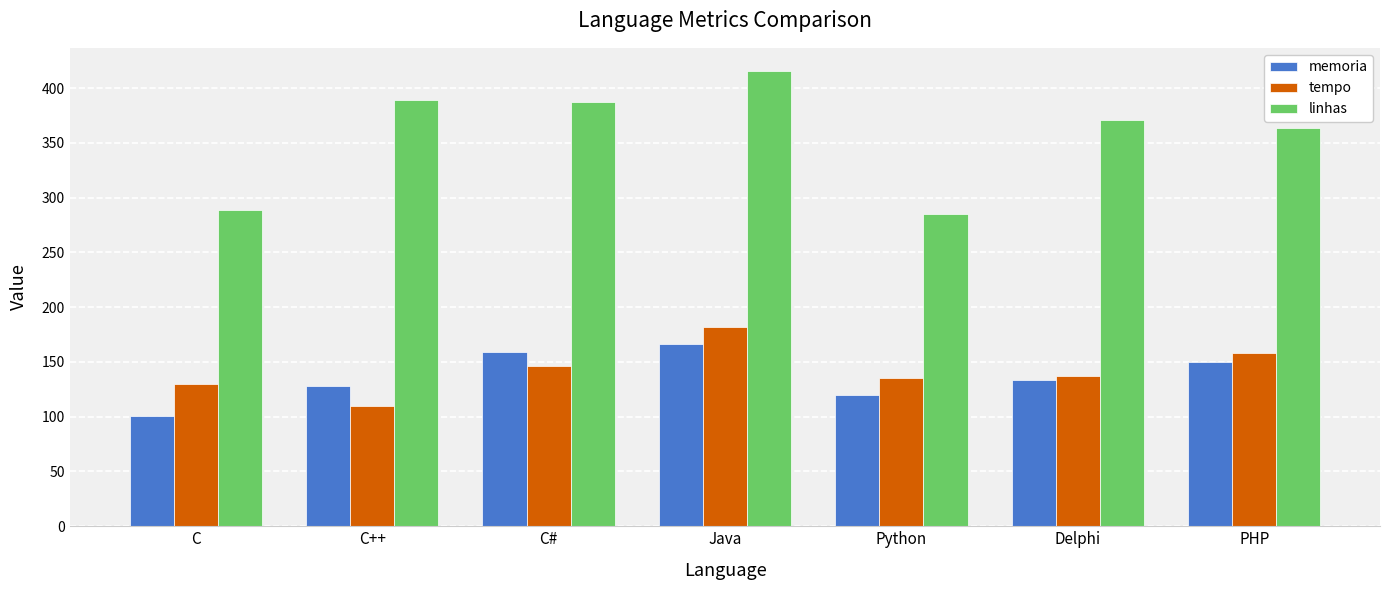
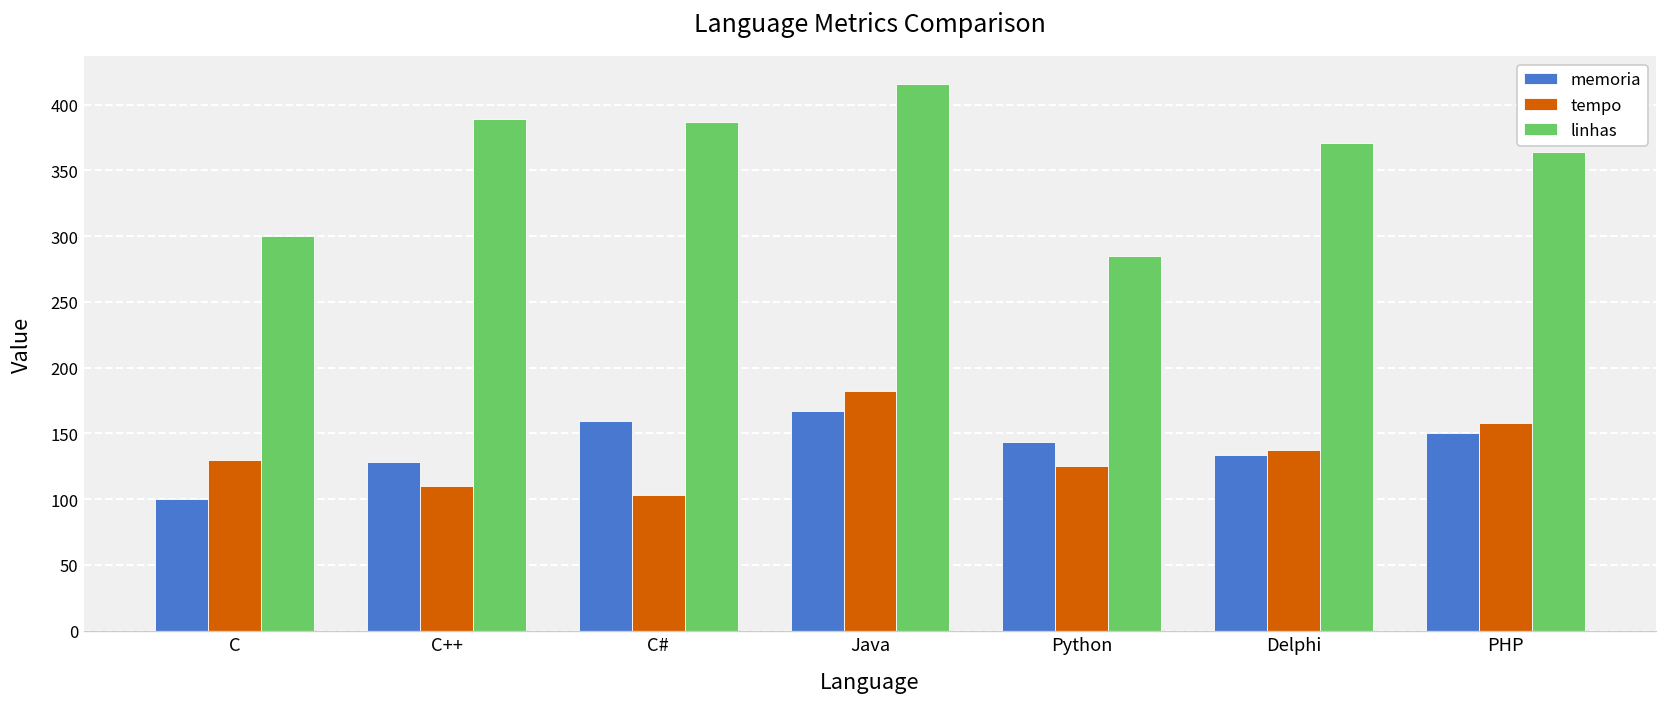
linhas, C: 289 -> 300
tempo, C#: 146 -> 103
memoria, Python: 120 -> 144
tempo, Python: 135 -> 125
